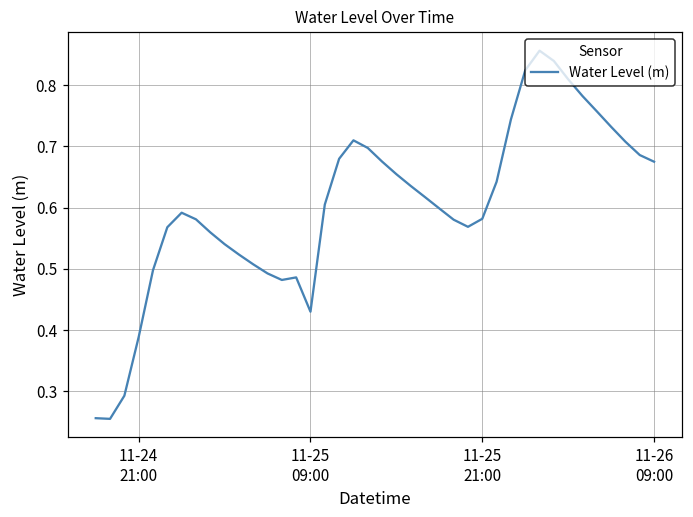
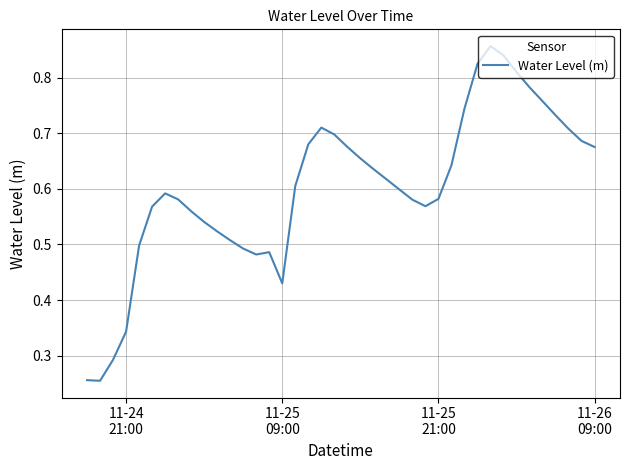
11-24 21:00: 0.39 -> 0.34
